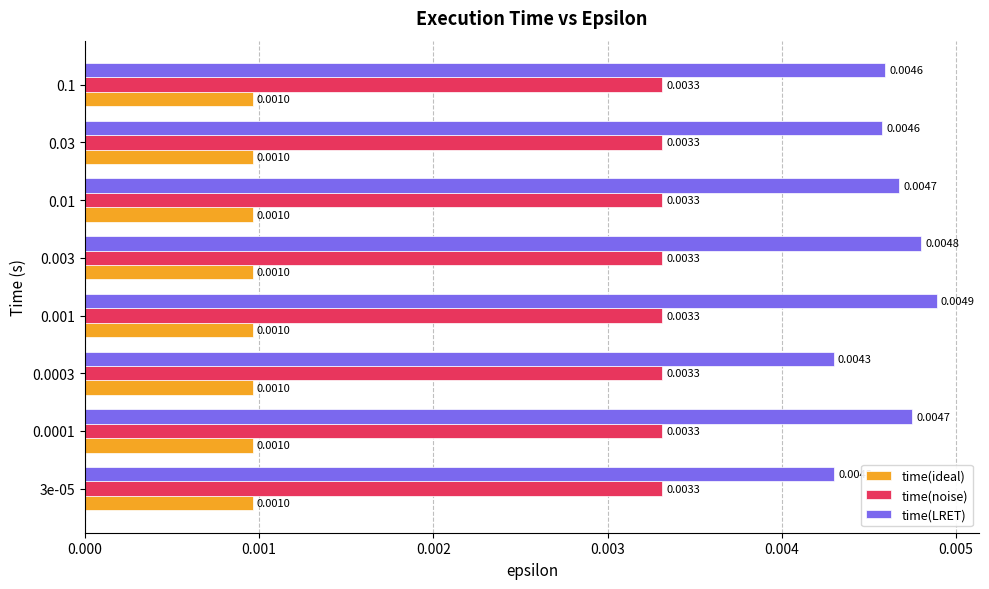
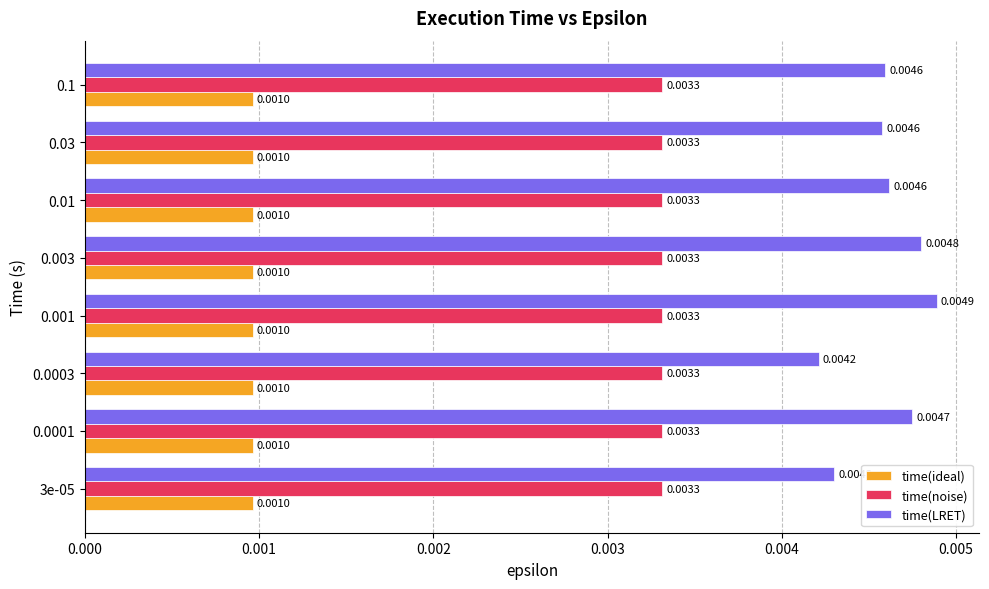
time(LRET), 0.01: 0.0047 -> 0.0046
time(LRET), 0.0003: 0.0043 -> 0.0042
